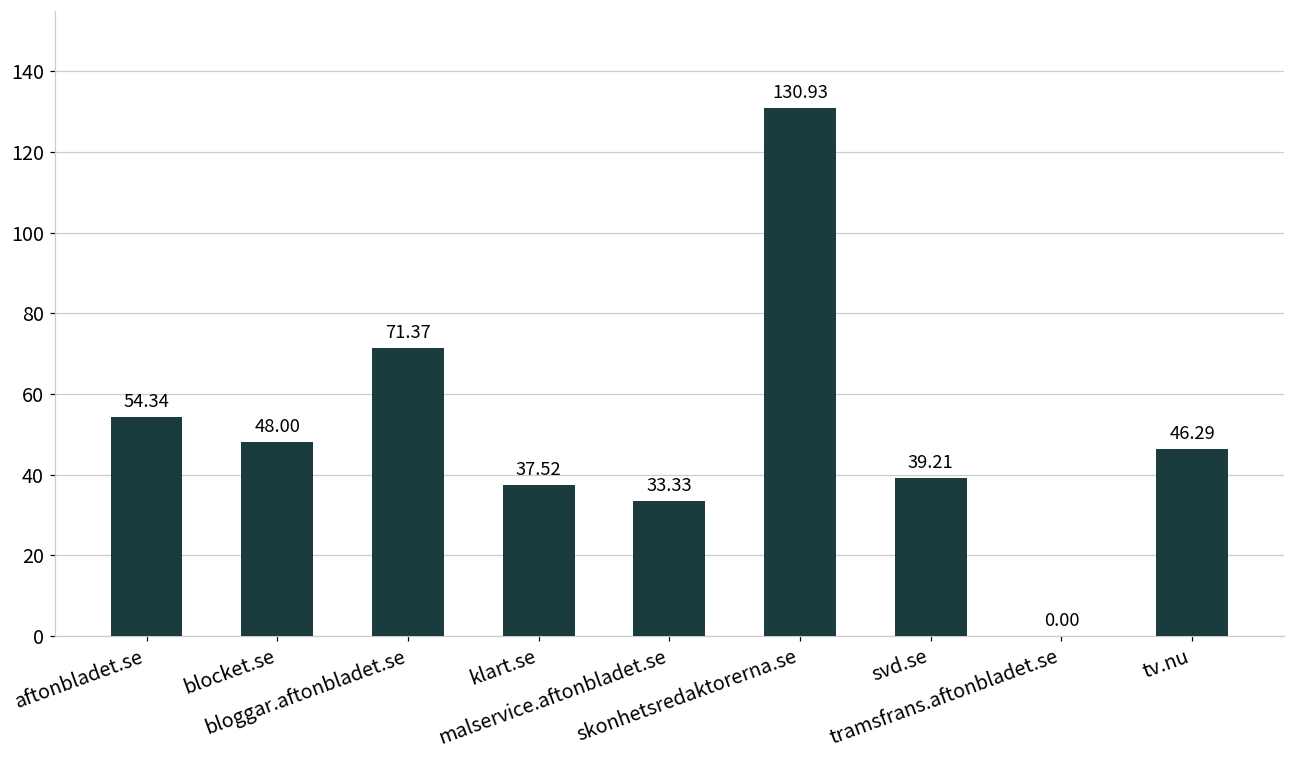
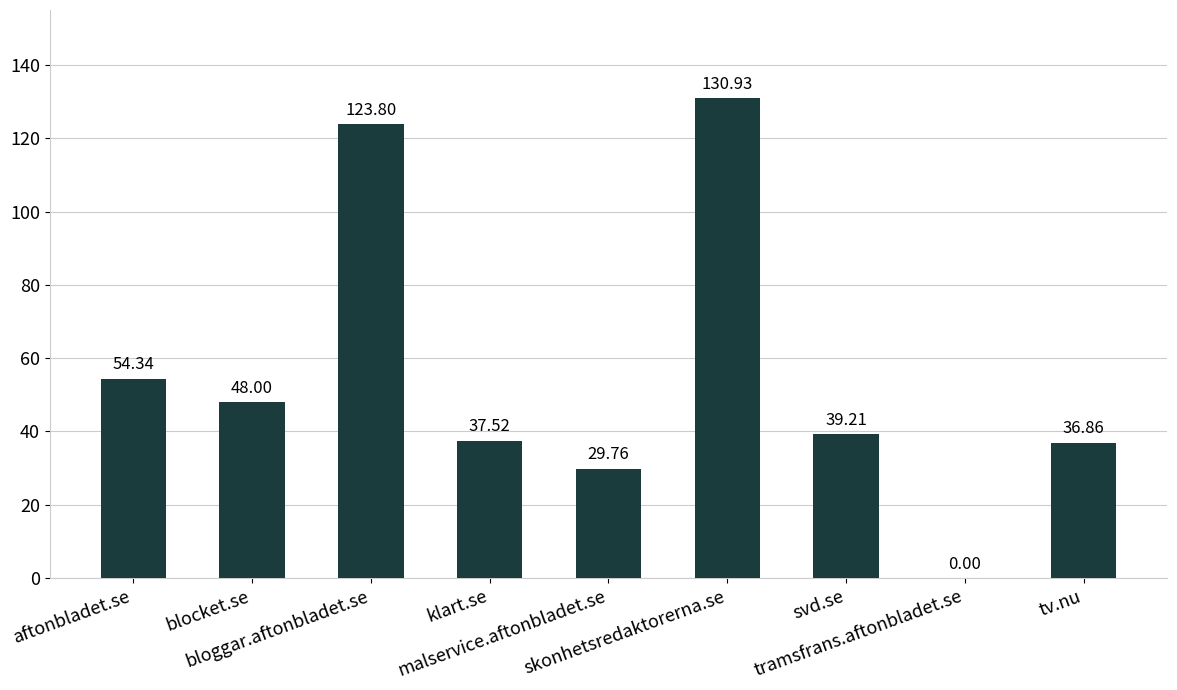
bloggar.aftonbladet.se: 71.37 -> 123.80
malservice.aftonbladet.se: 33.33 -> 29.76
tv.nu: 46.29 -> 36.86
